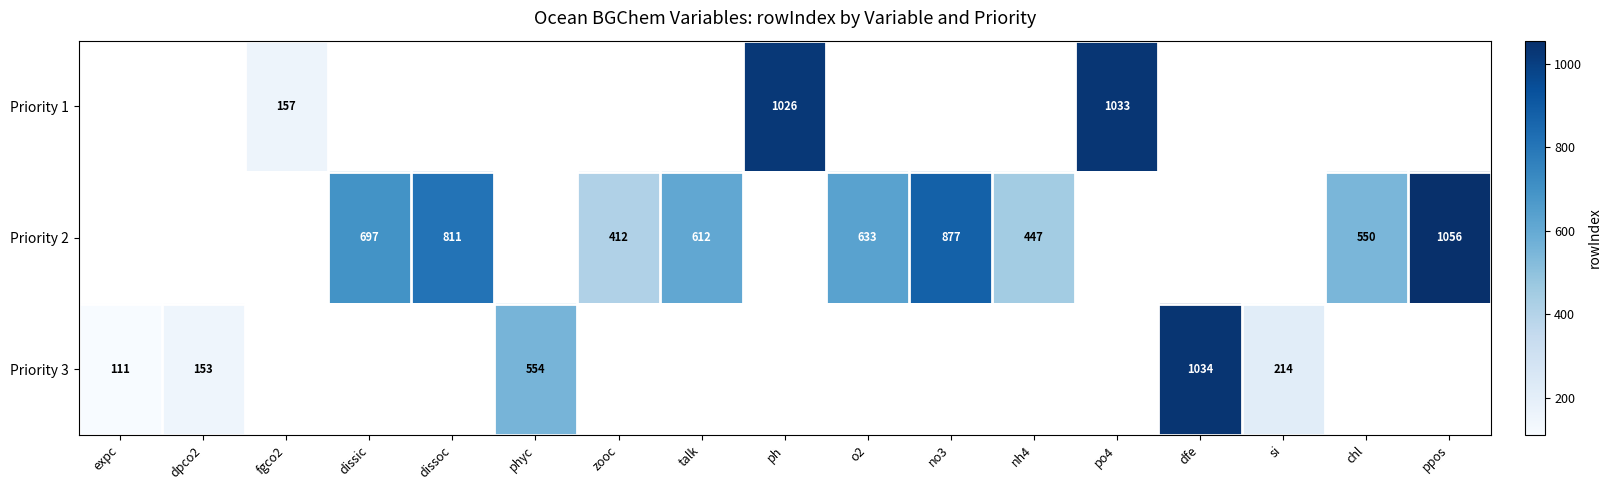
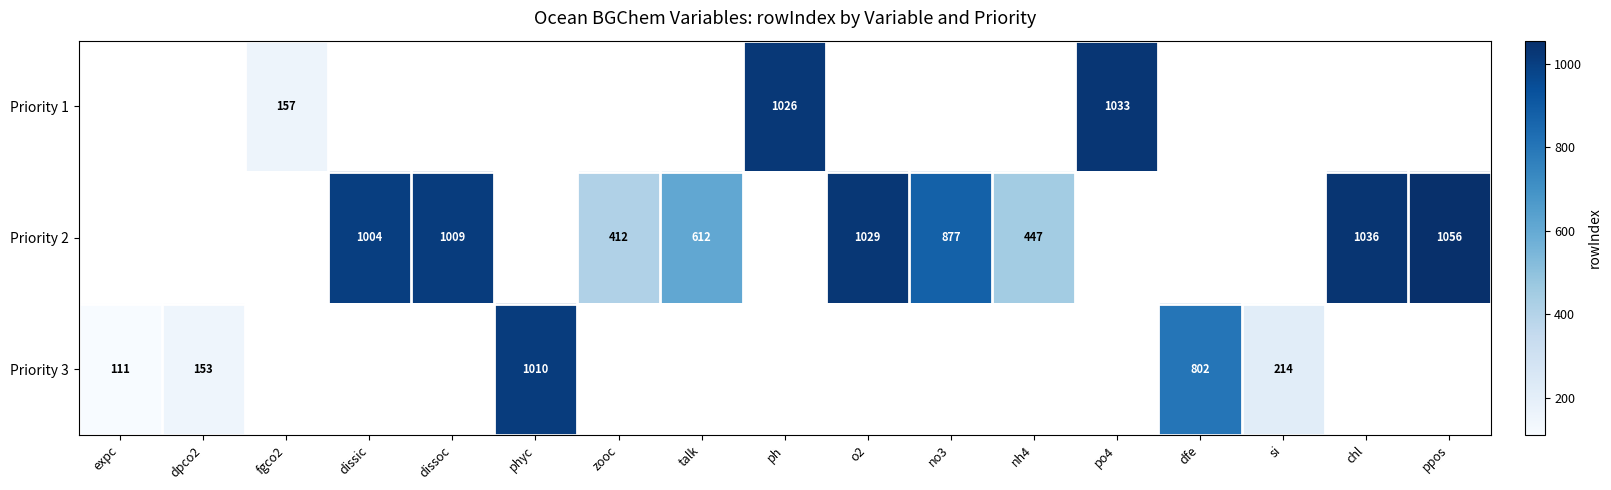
Priority 2, dissic: 697 -> 1004
Priority 2, dissoc: 811 -> 1009
Priority 2, o2: 633 -> 1029
Priority 2, chl: 550 -> 1036
Priority 3, phyc: 554 -> 1010
Priority 3, dfe: 1034 -> 802
